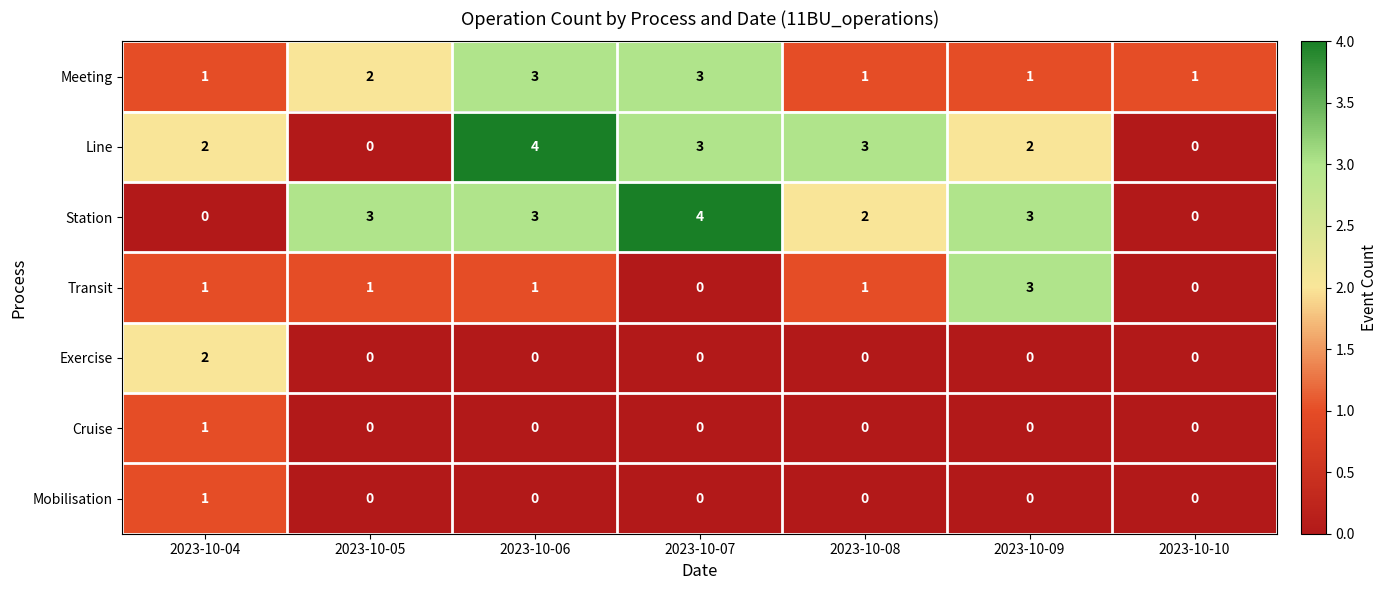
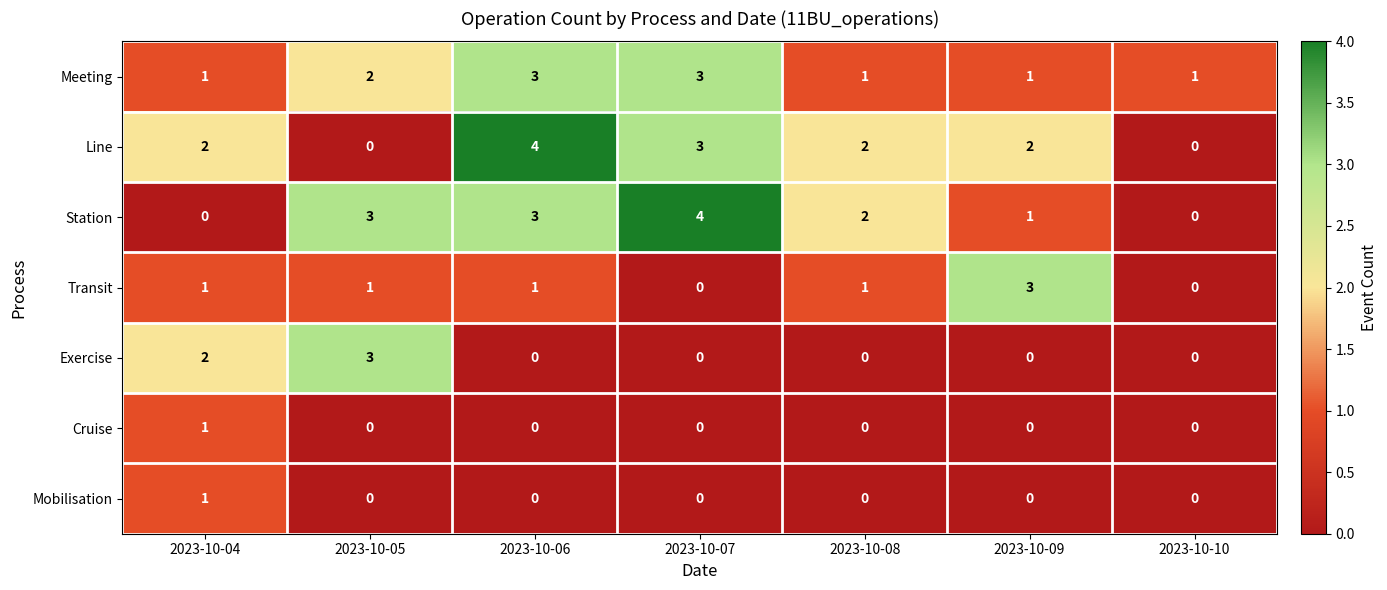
Line, 2023-10-08: 3 -> 2
Station, 2023-10-09: 3 -> 1
Exercise, 2023-10-05: 0 -> 3
